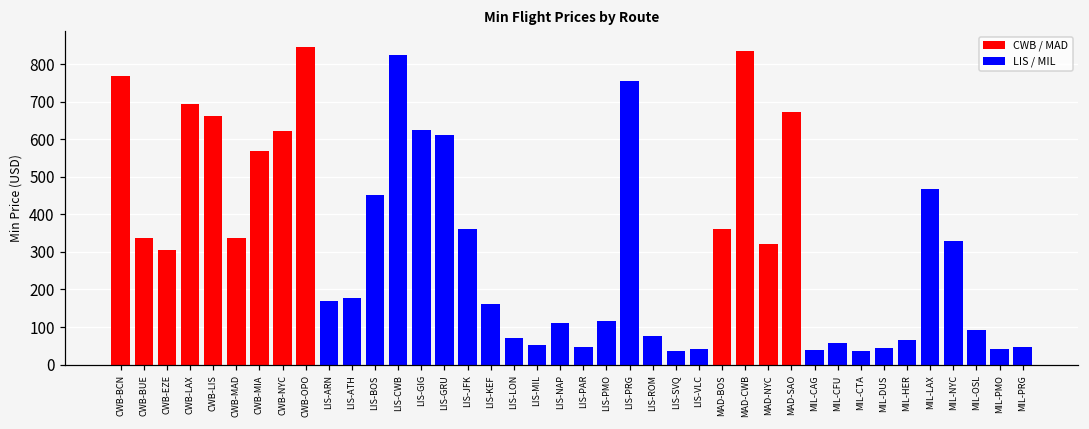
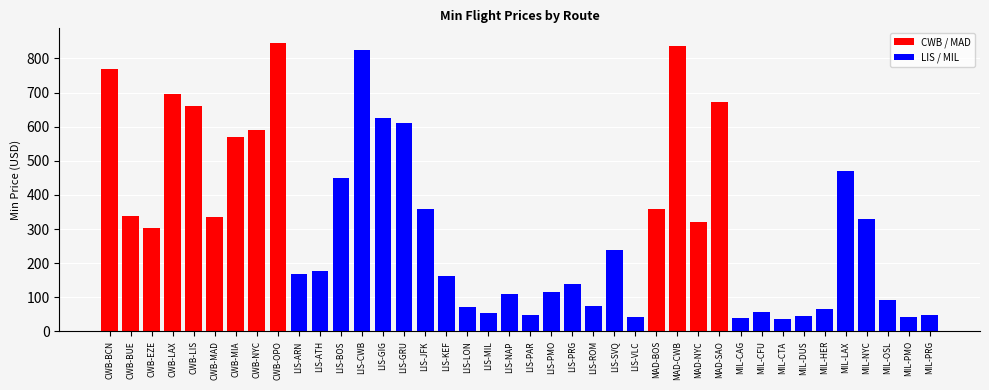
CWB-NYC: 620 -> 590
LIS-PRG: 760 -> 140
LIS-SVQ: 40 -> 240
